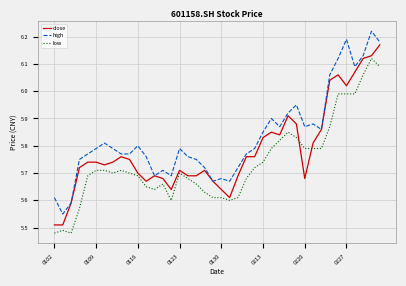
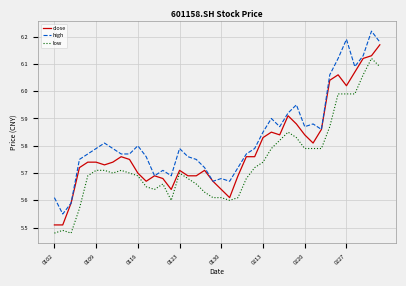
close, 0220: 5.68 -> 5.84
